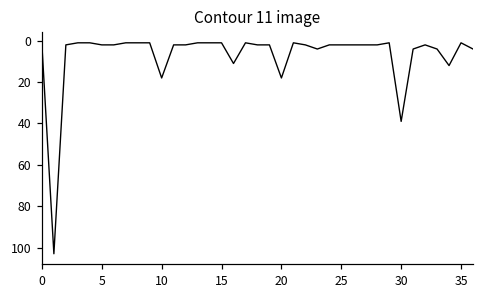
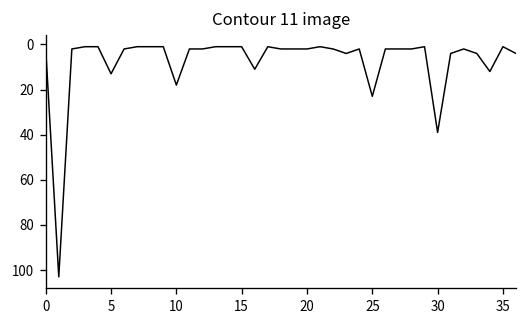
5: 2 -> 13
20: 18 -> 2
25: 2 -> 23
